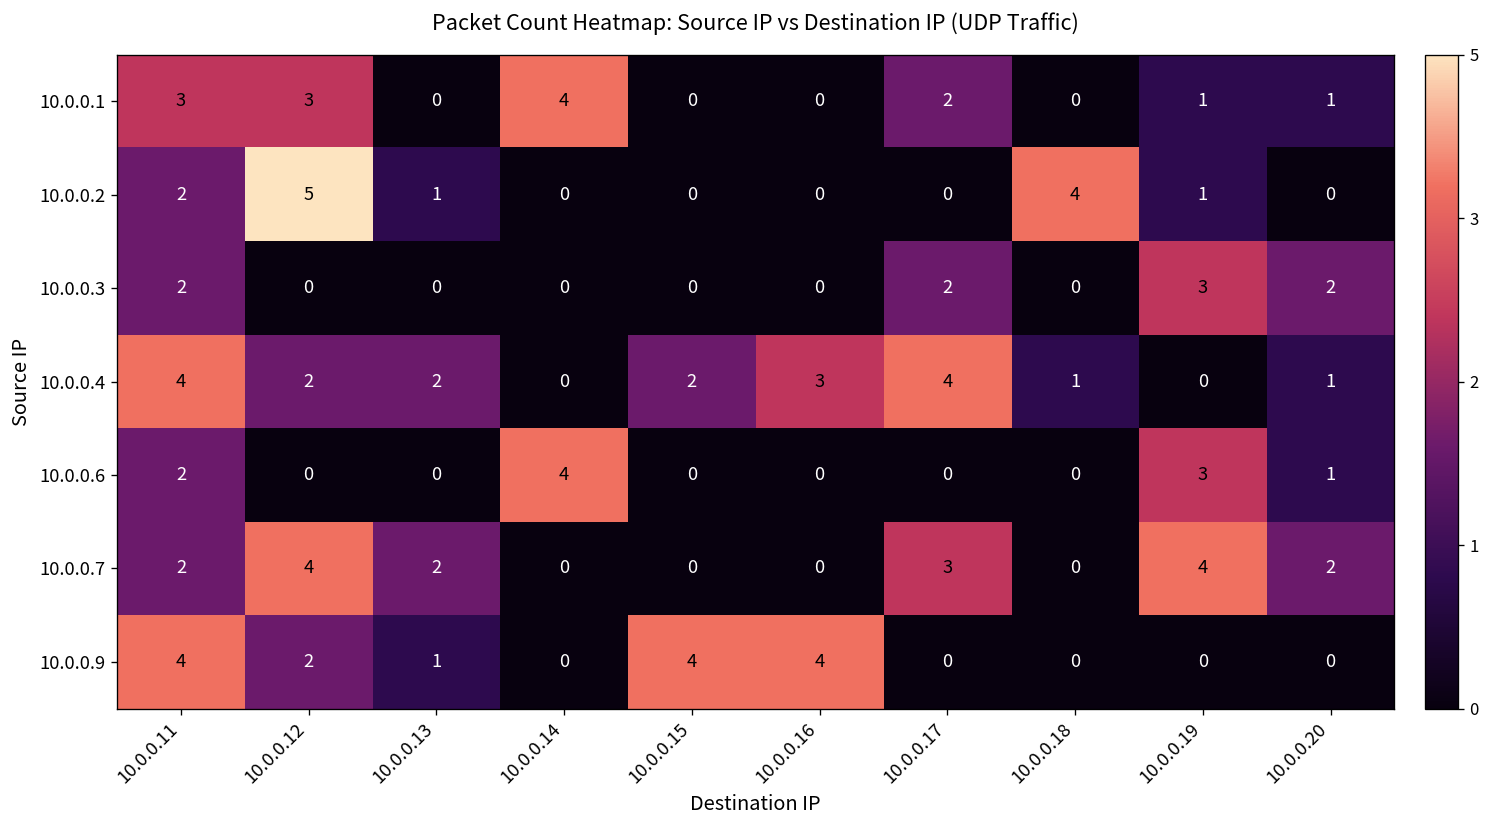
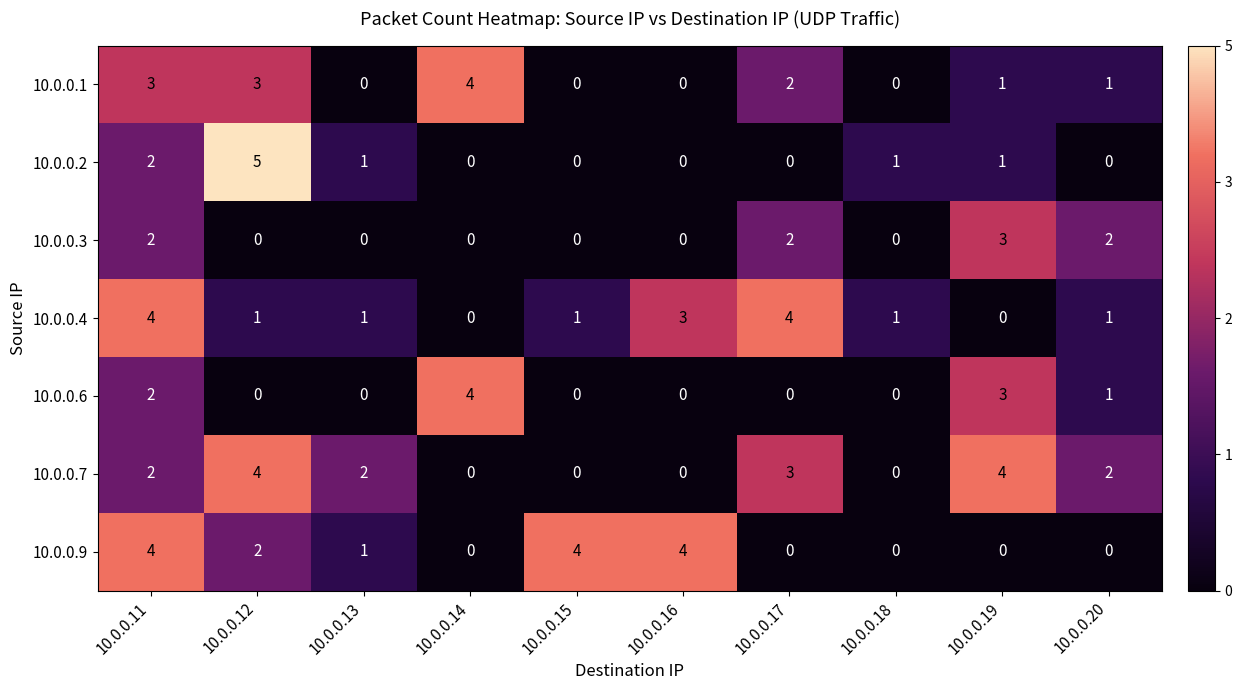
10.0.0.2, 10.0.0.18: 4 -> 1
10.0.0.4, 10.0.0.12: 2 -> 1
10.0.0.4, 10.0.0.13: 2 -> 1
10.0.0.4, 10.0.0.15: 2 -> 1
